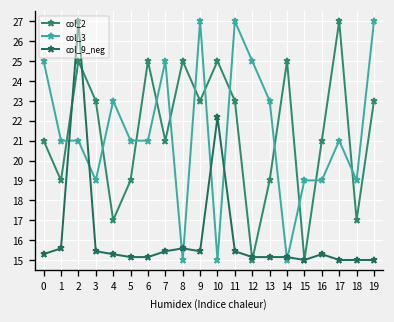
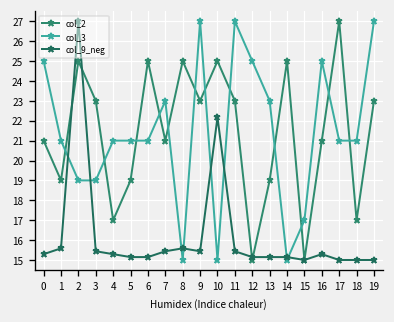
col_3, 2: 21.0 -> 19.0
col_3, 4: 23.0 -> 21.0
col_3, 7: 25.0 -> 23.0
col_3, 15: 19.0 -> 17.0
col_3, 16: 19.0 -> 25.0
col_3, 18: 19.0 -> 21.0
